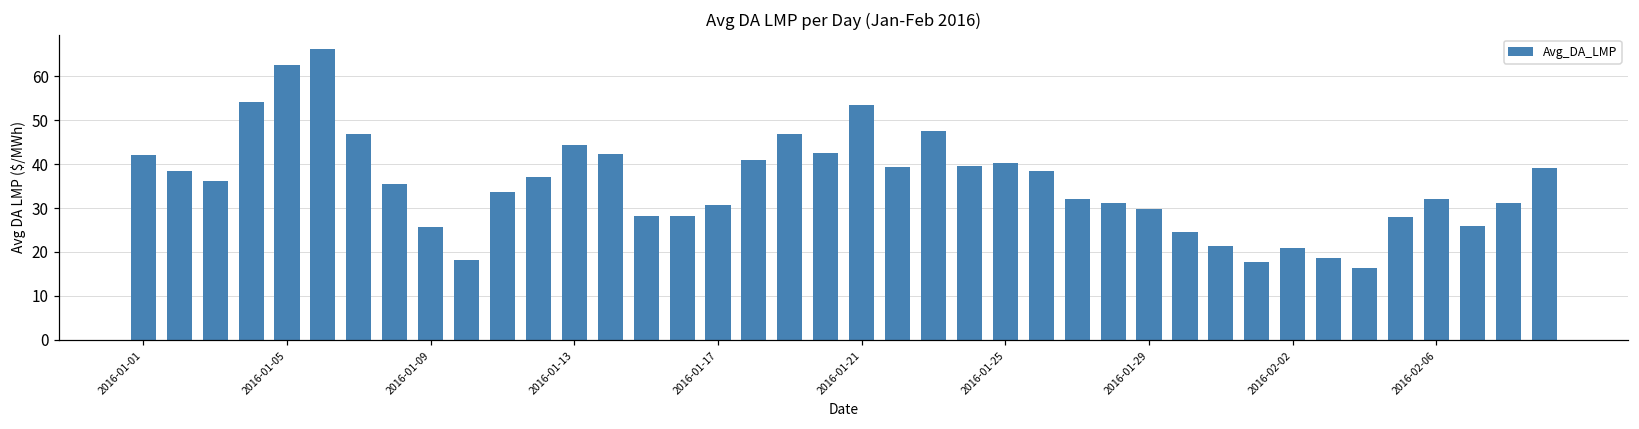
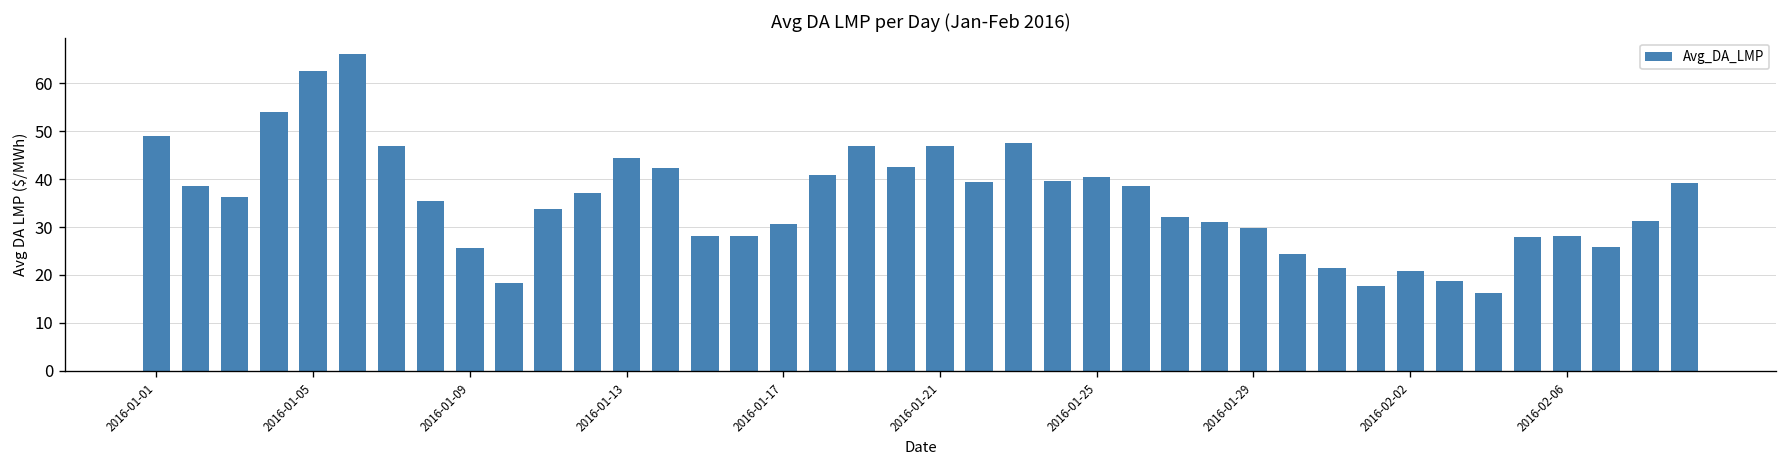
2016-01-01: 42 -> 49
2016-01-21: 54 -> 47
2016-02-06: 32 -> 28
